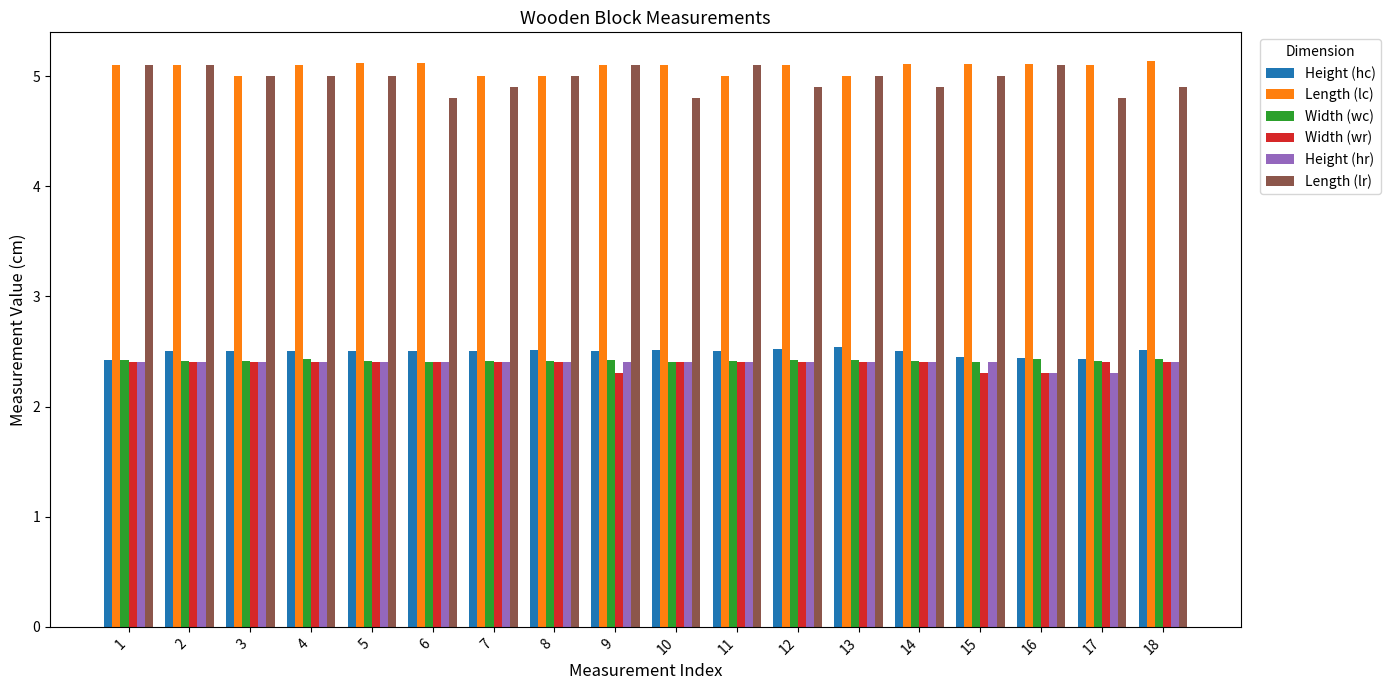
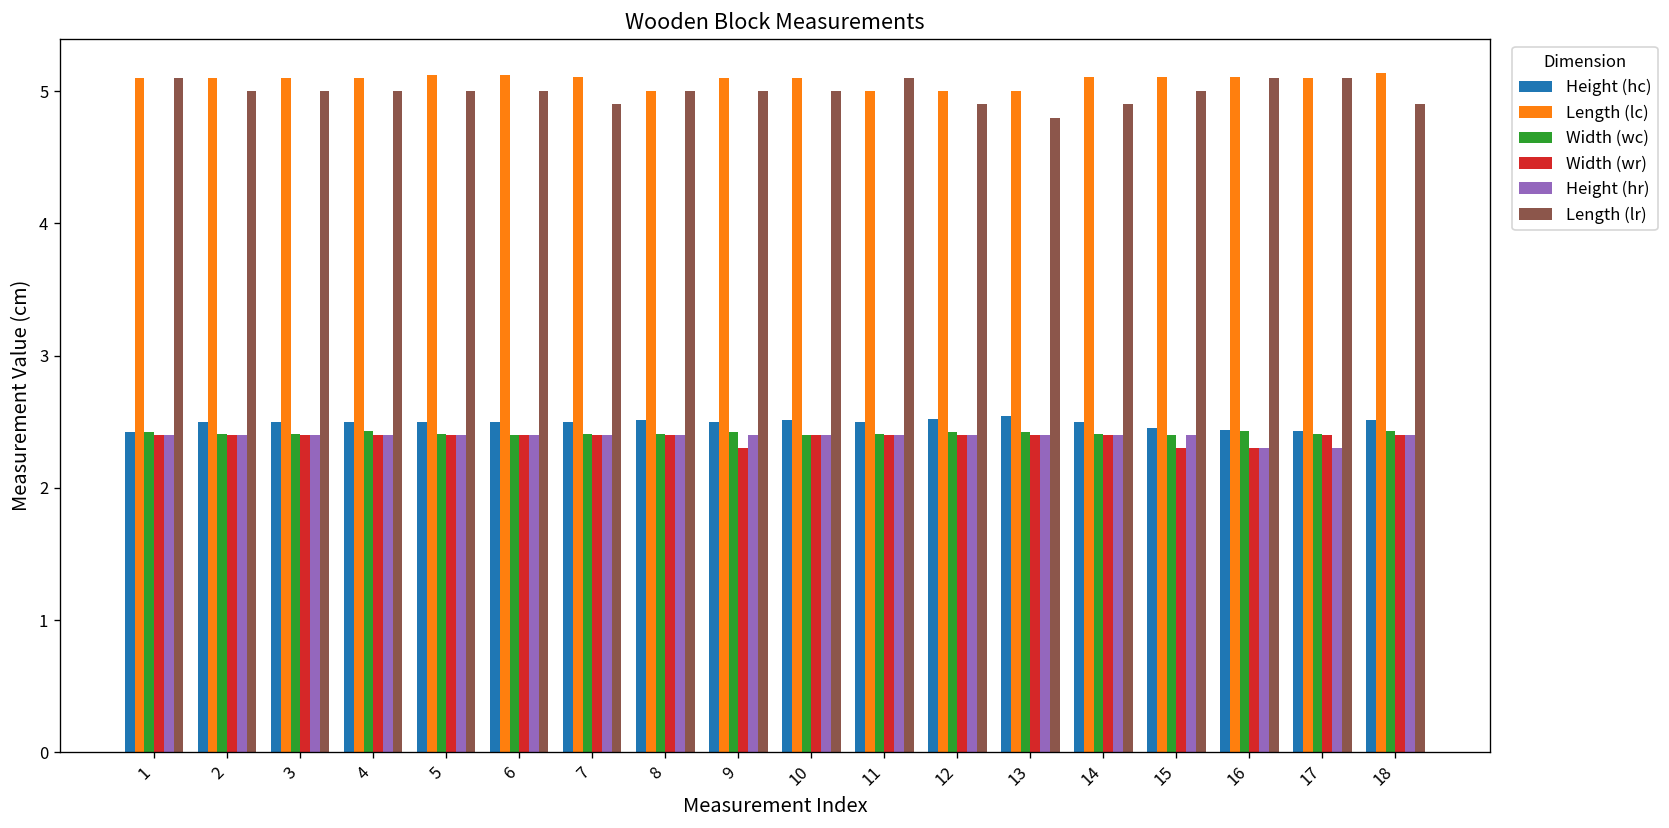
Length (lr), 2: 5.1 -> 5.0
Length (lc), 3: 5.0 -> 5.1
Length (lr), 6: 4.8 -> 5.0
Length (lc), 7: 5.00 -> 5.11
Length (lr), 9: 5.1 -> 5.0
Length (lr), 10: 4.8 -> 5.0
Length (lc), 12: 5.1 -> 5.0
Length (lr), 13: 5.0 -> 4.8
Length (lr), 17: 4.8 -> 5.1
